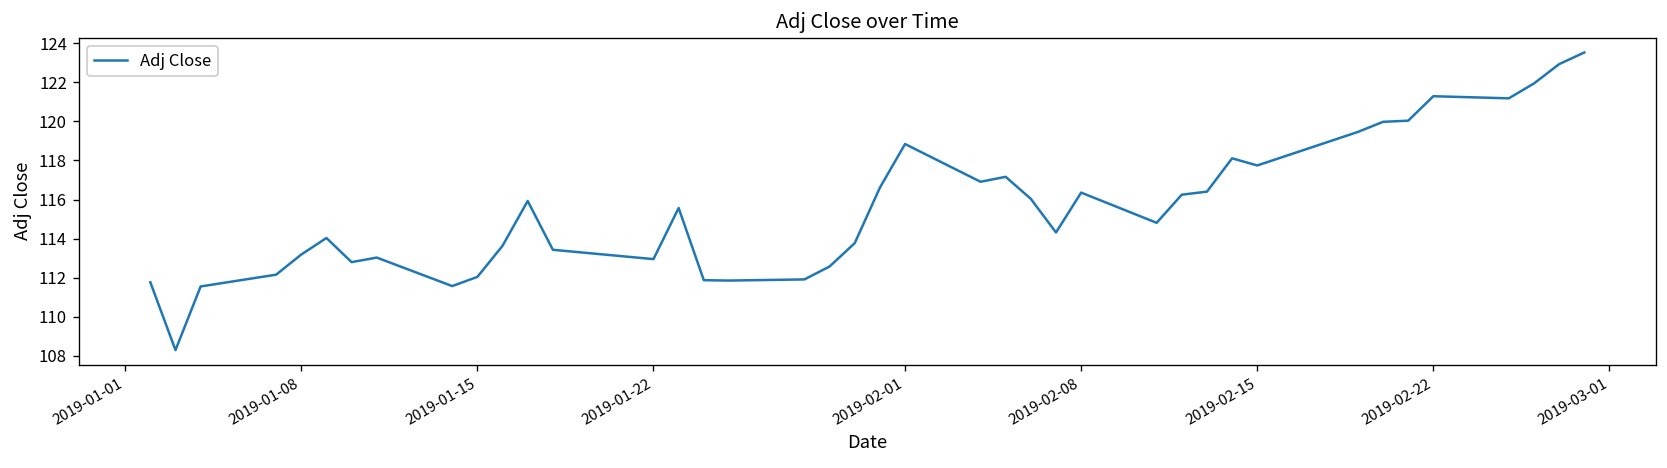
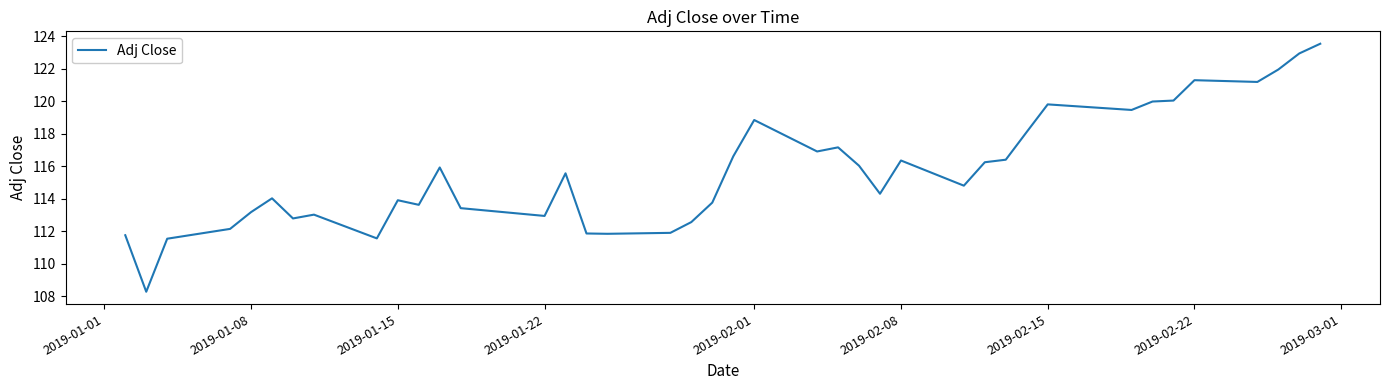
2019-01-15: 112.0 -> 113.9
2019-02-15: 117.7 -> 119.8
